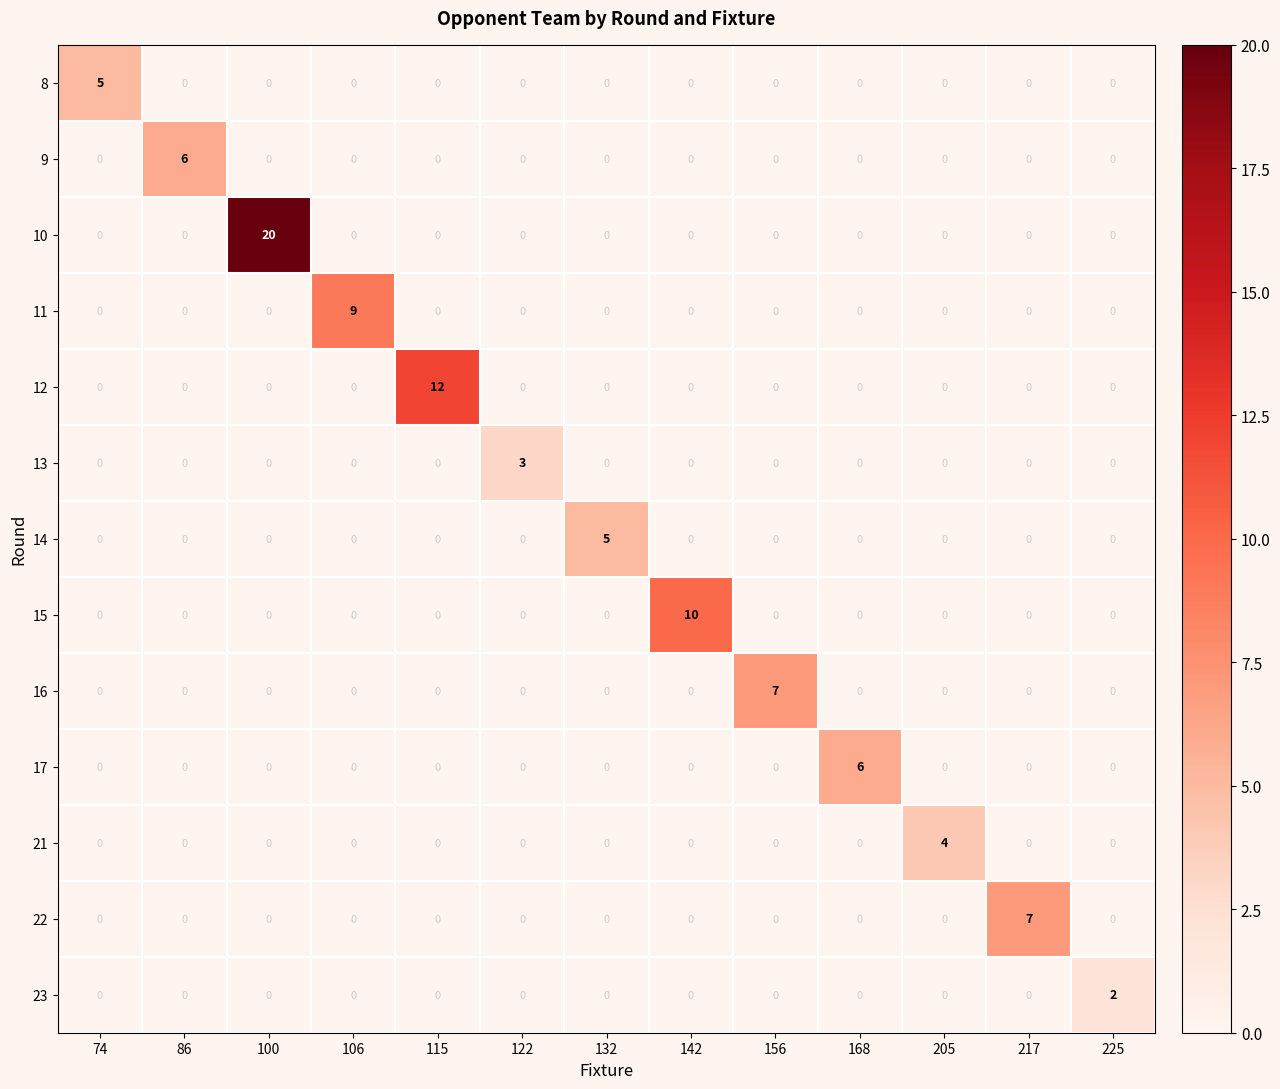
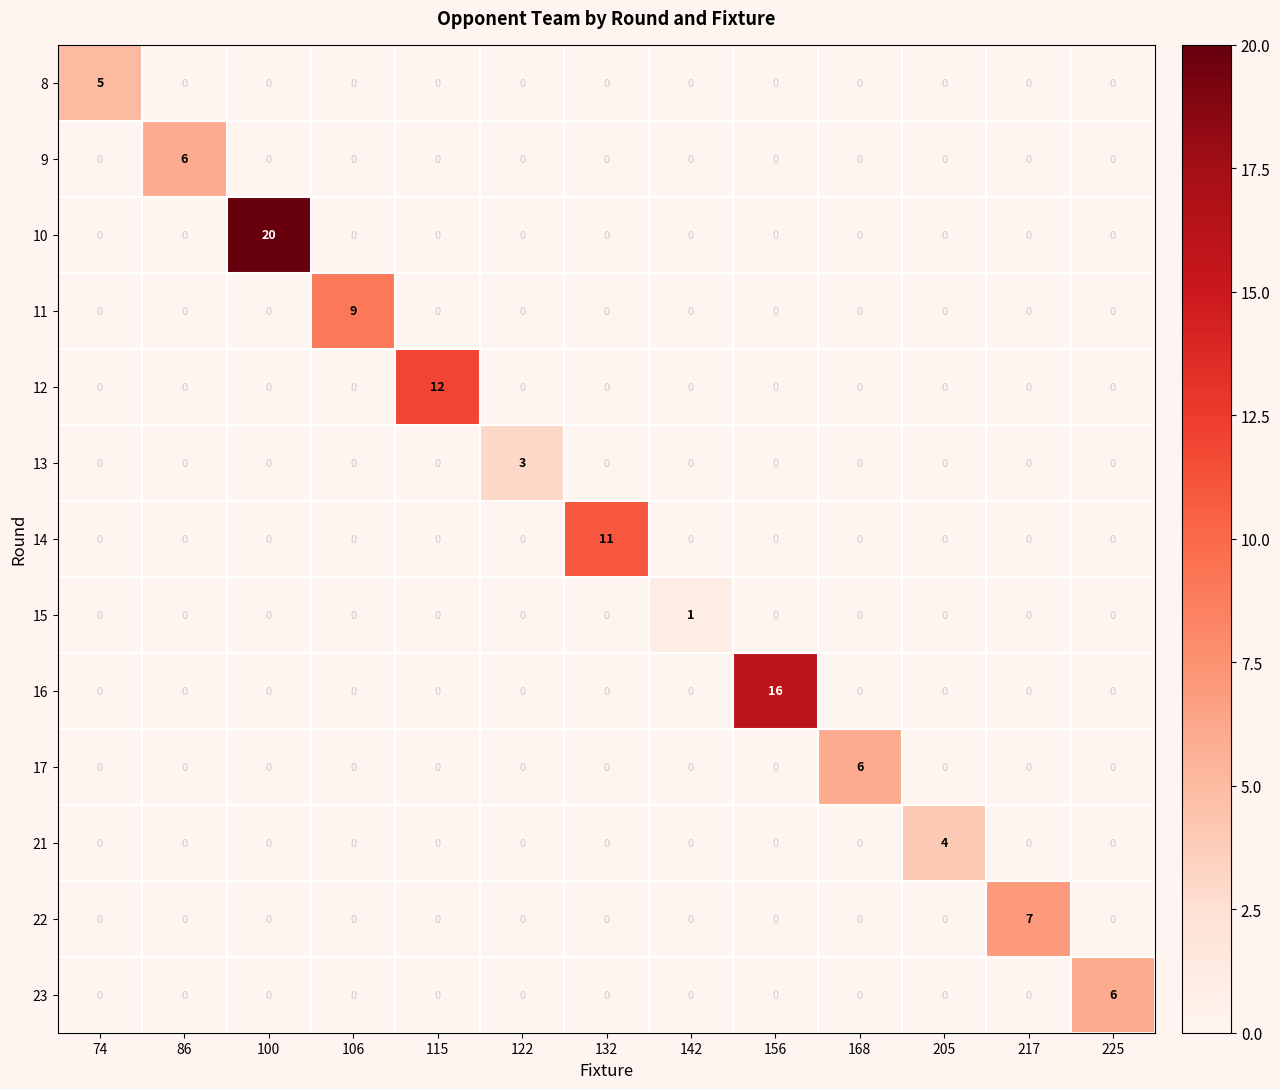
14, 132: 5 -> 11
15, 142: 10 -> 1
16, 156: 7 -> 16
23, 225: 2 -> 6
